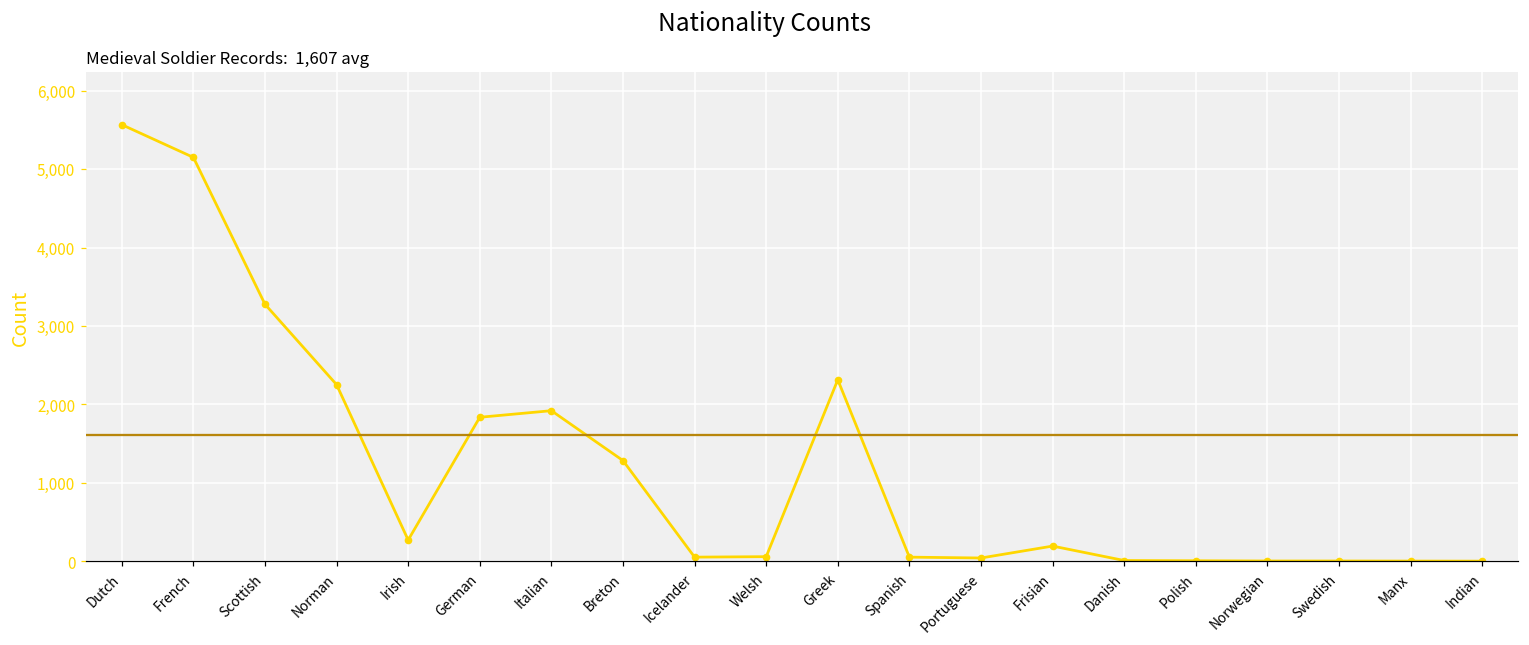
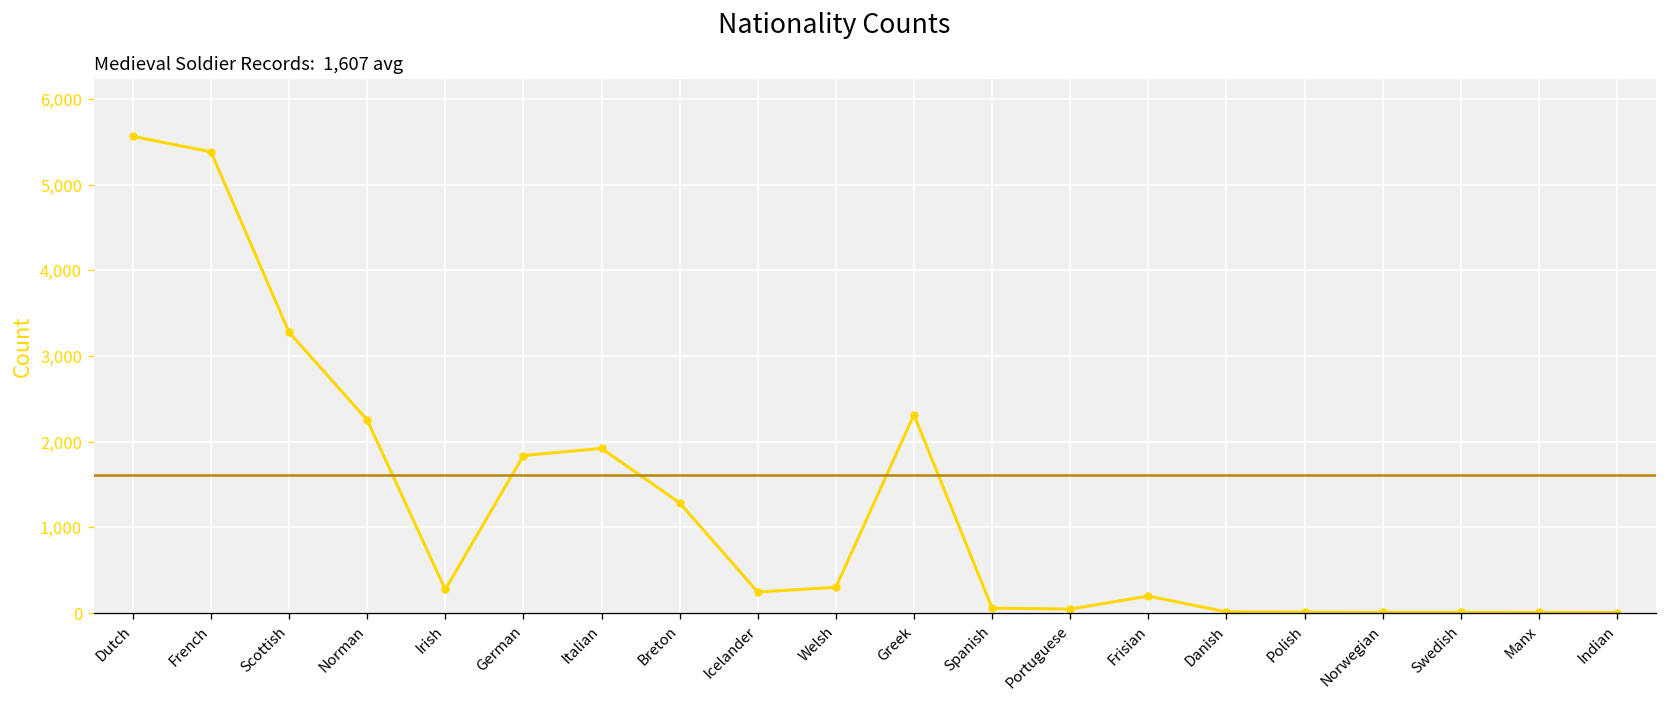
French: 5,200 -> 5,400
Icelander: 100 -> 200
Welsh: 100 -> 300
